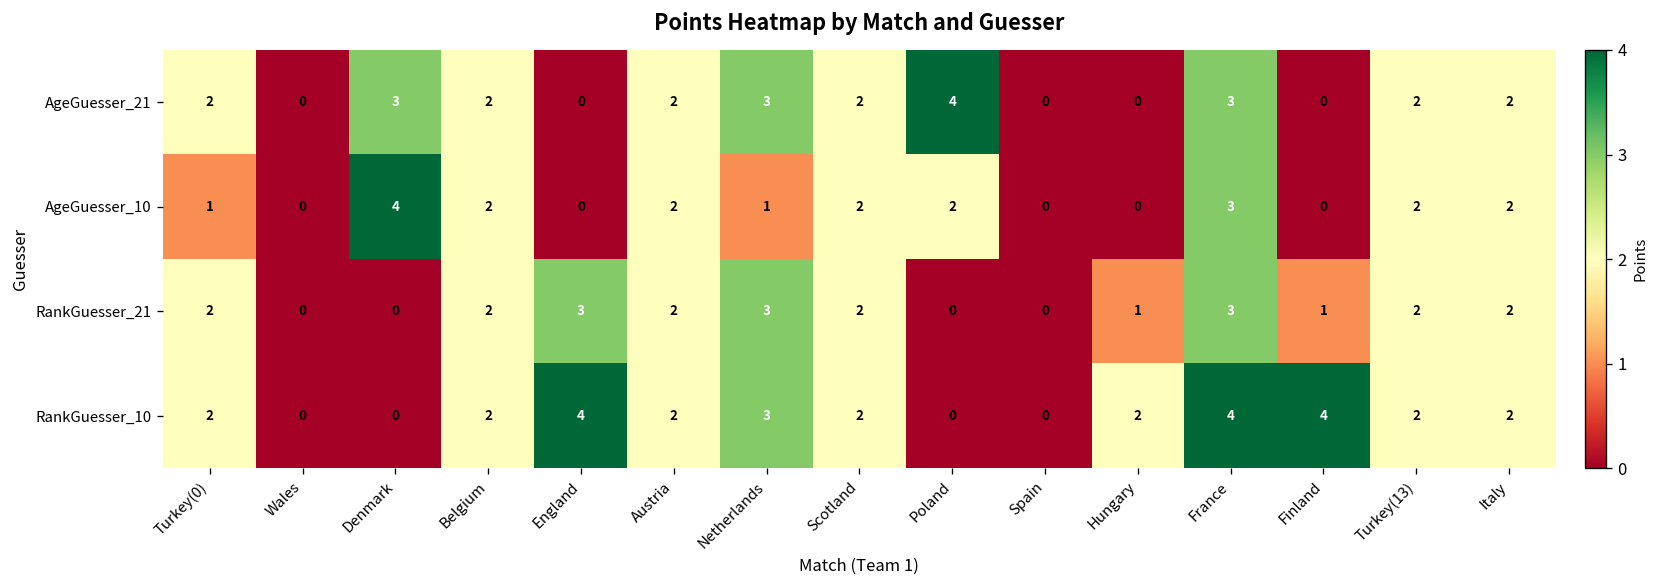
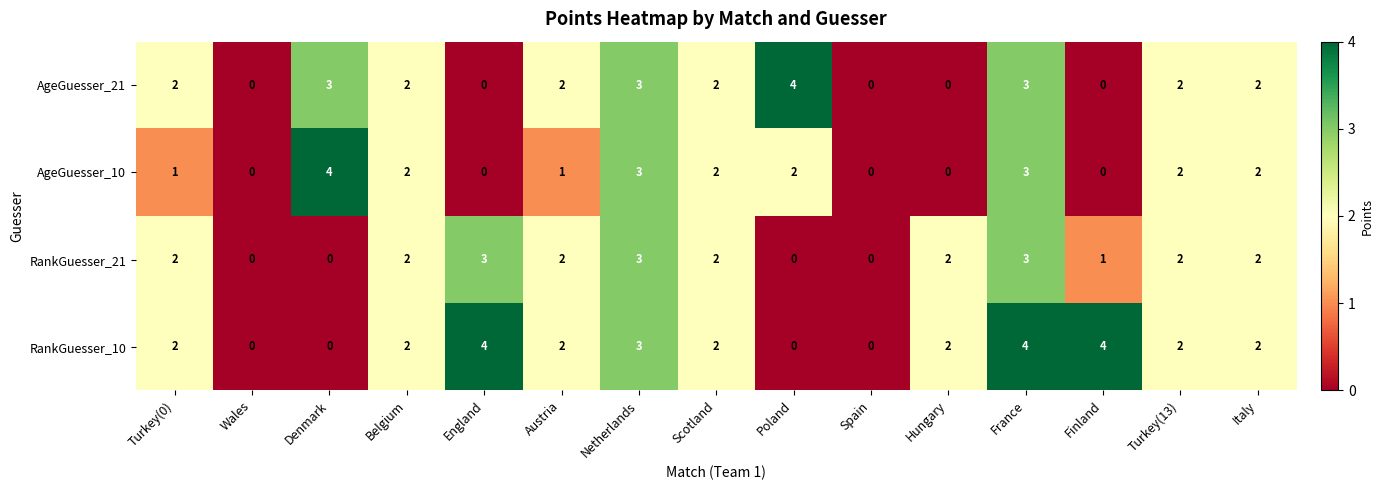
AgeGuesser_10, Austria: 2 -> 1
AgeGuesser_10, Netherlands: 1 -> 3
RankGuesser_21, Hungary: 1 -> 2
